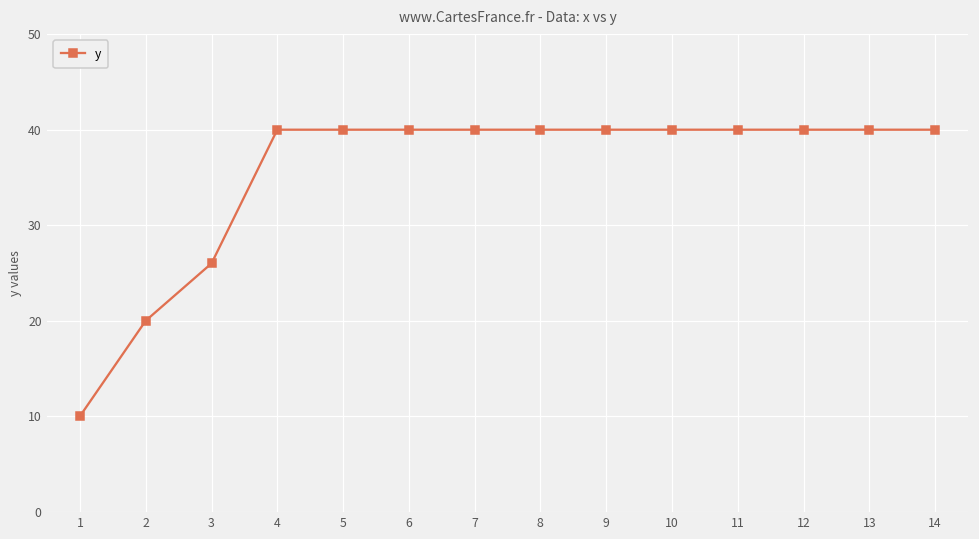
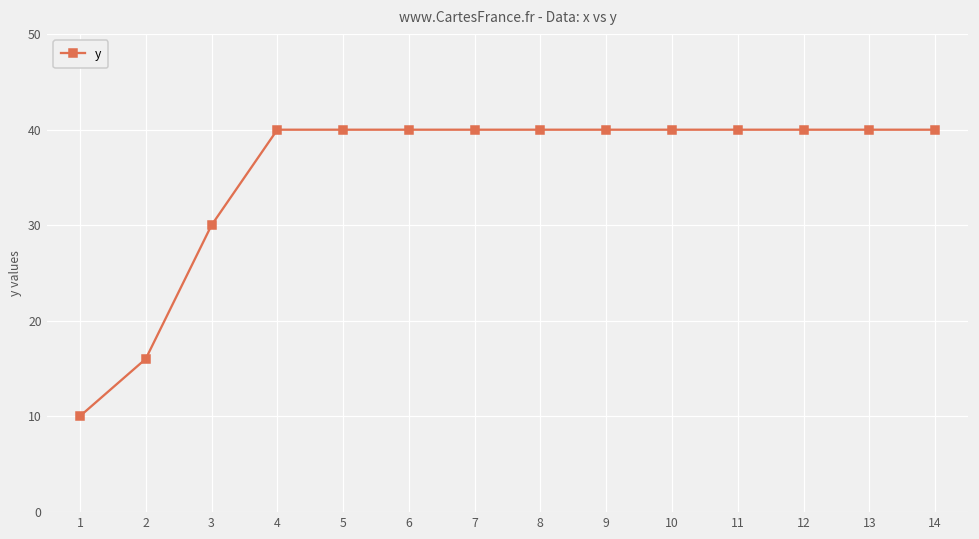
2: 20 -> 16
3: 26 -> 30
